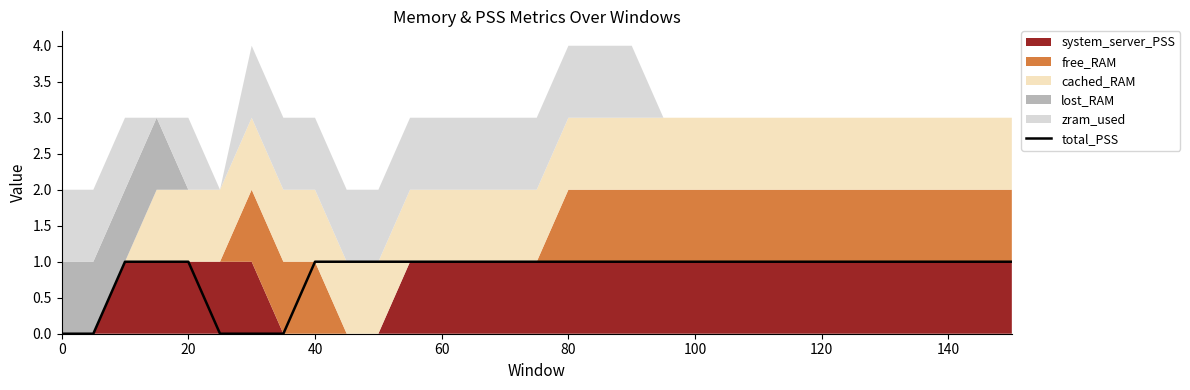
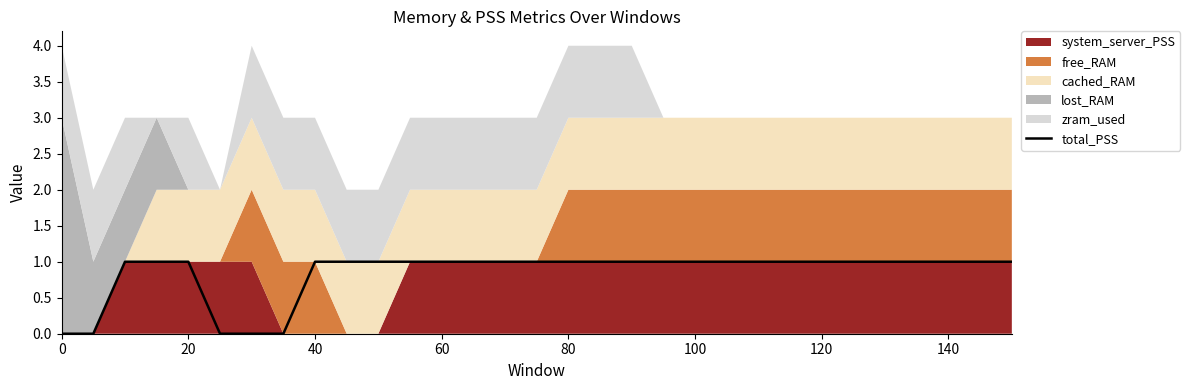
lost_RAM, 0: 1 -> 3
